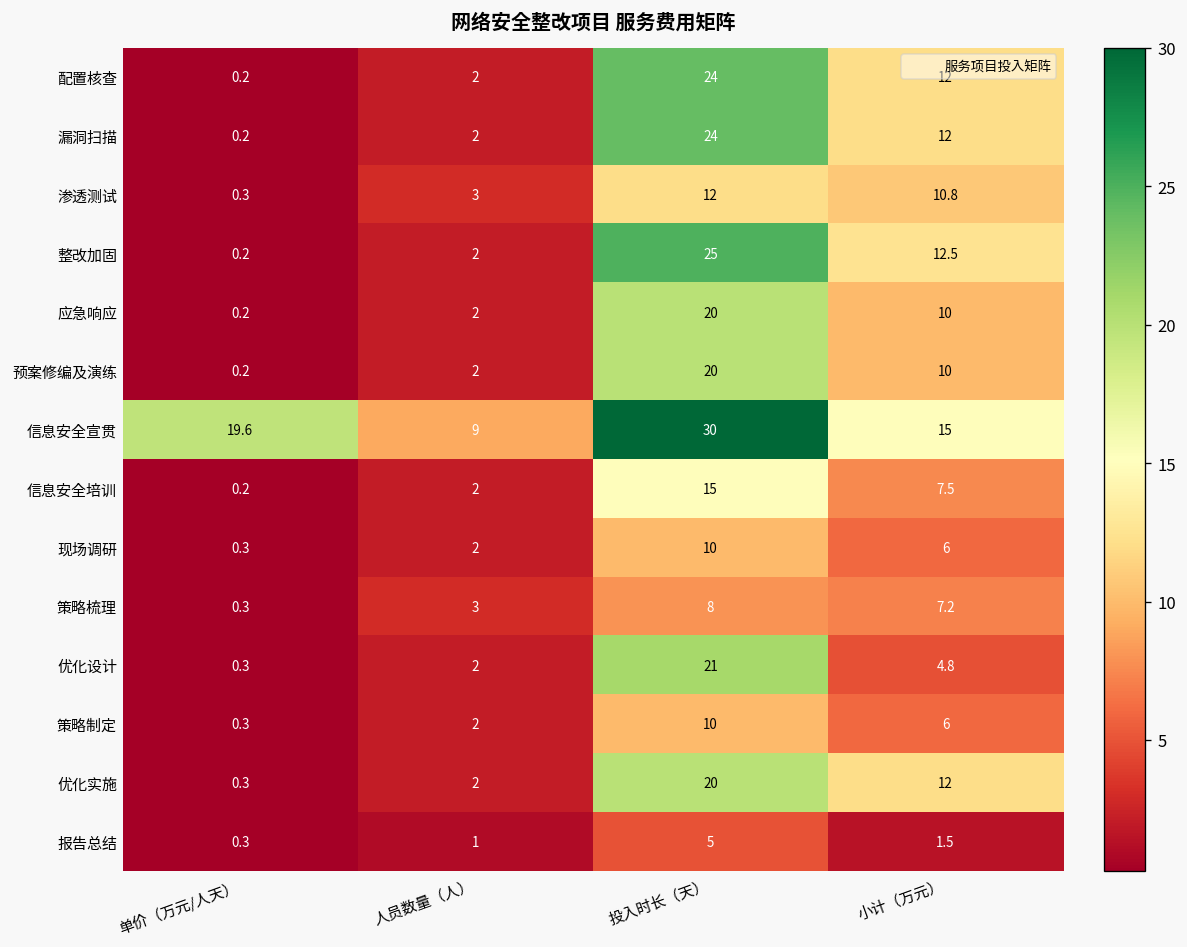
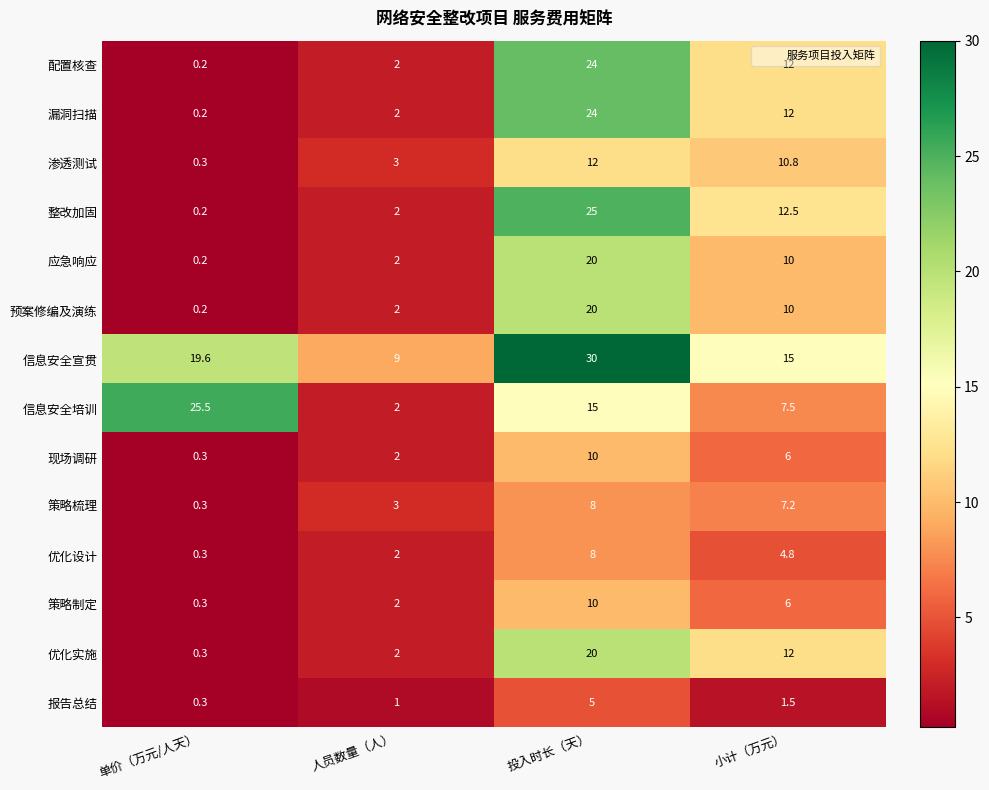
信息安全培训, 单价（万元/人天）: 0.2 -> 25.5
优化设计, 投入时长（天）: 21 -> 8
